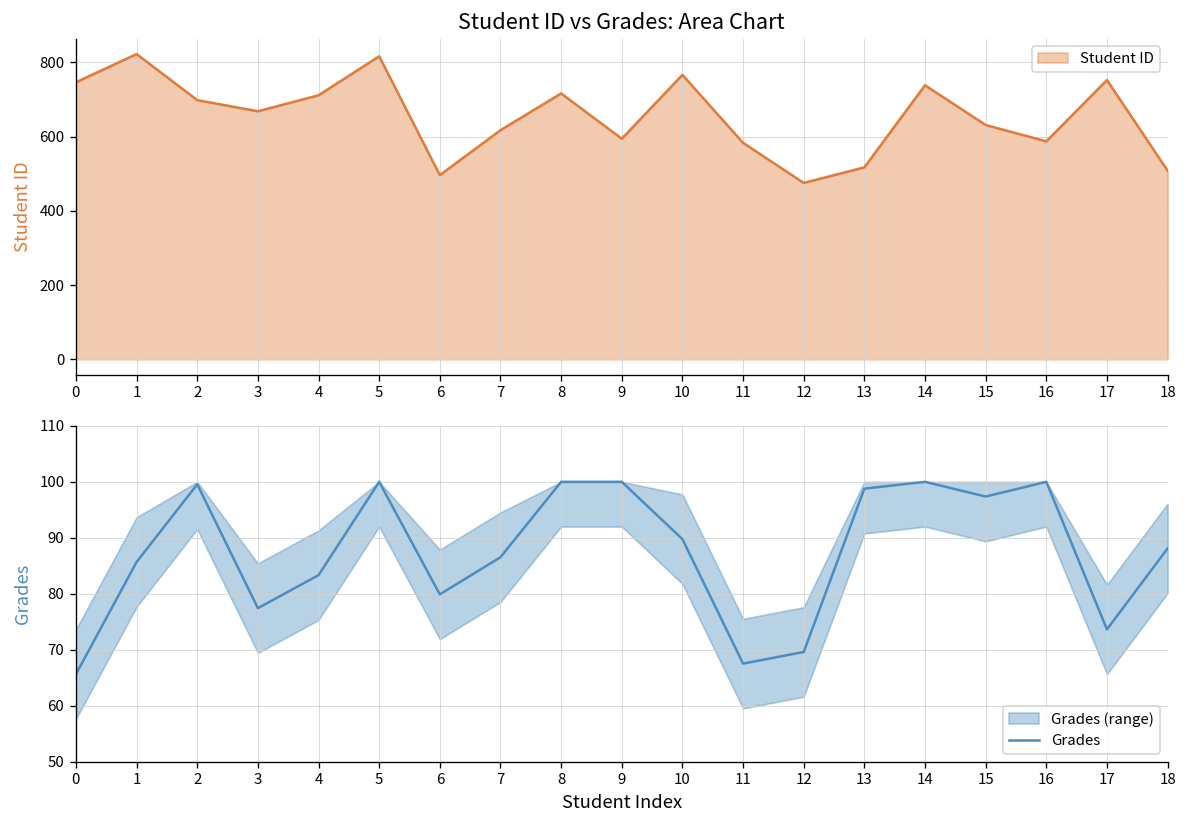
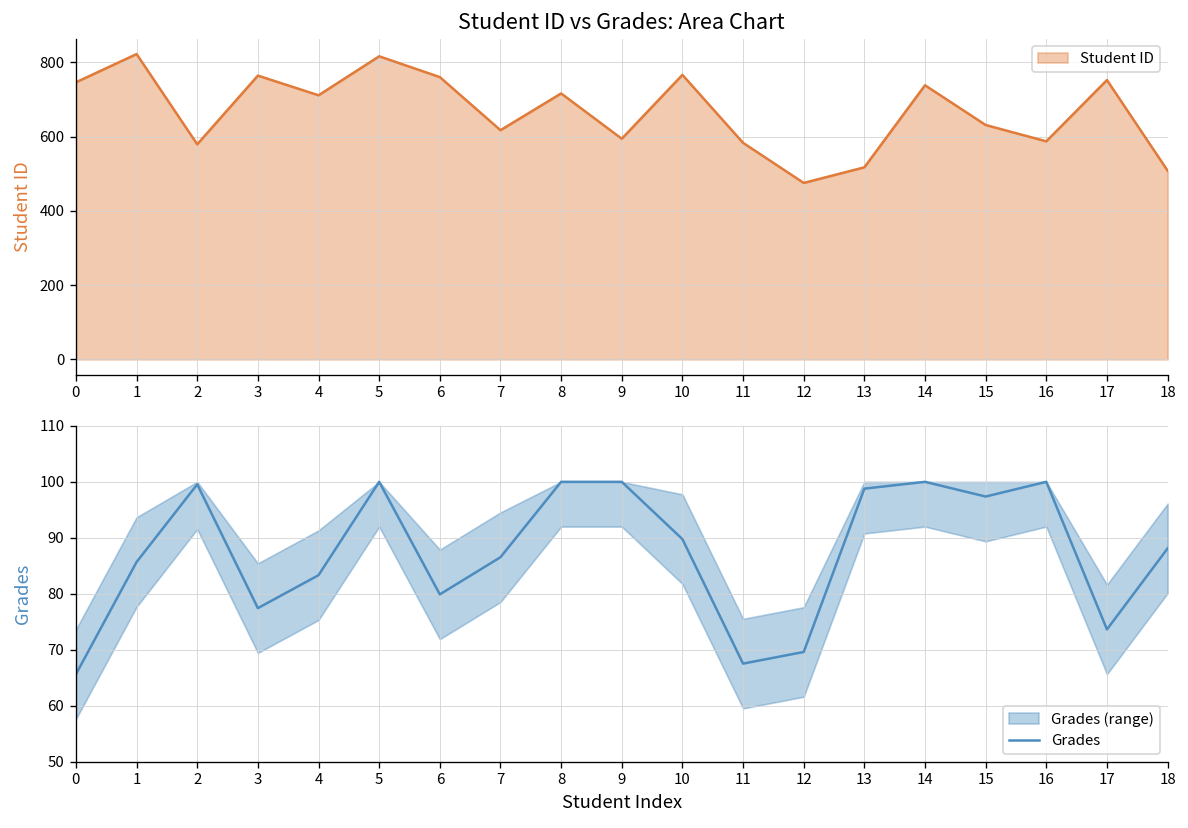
Student ID vs Grades: Area Chart, 2: 700 -> 580
Student ID vs Grades: Area Chart, 3: 670 -> 760
Student ID vs Grades: Area Chart, 6: 500 -> 760
